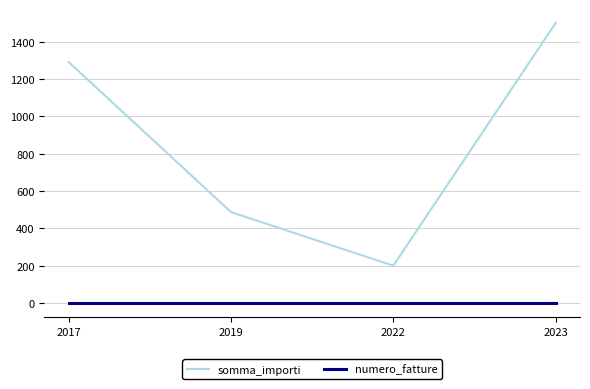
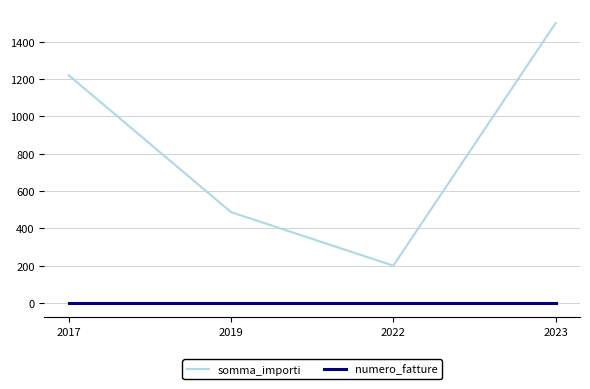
somma_importi, 2017: 1290 -> 1220
